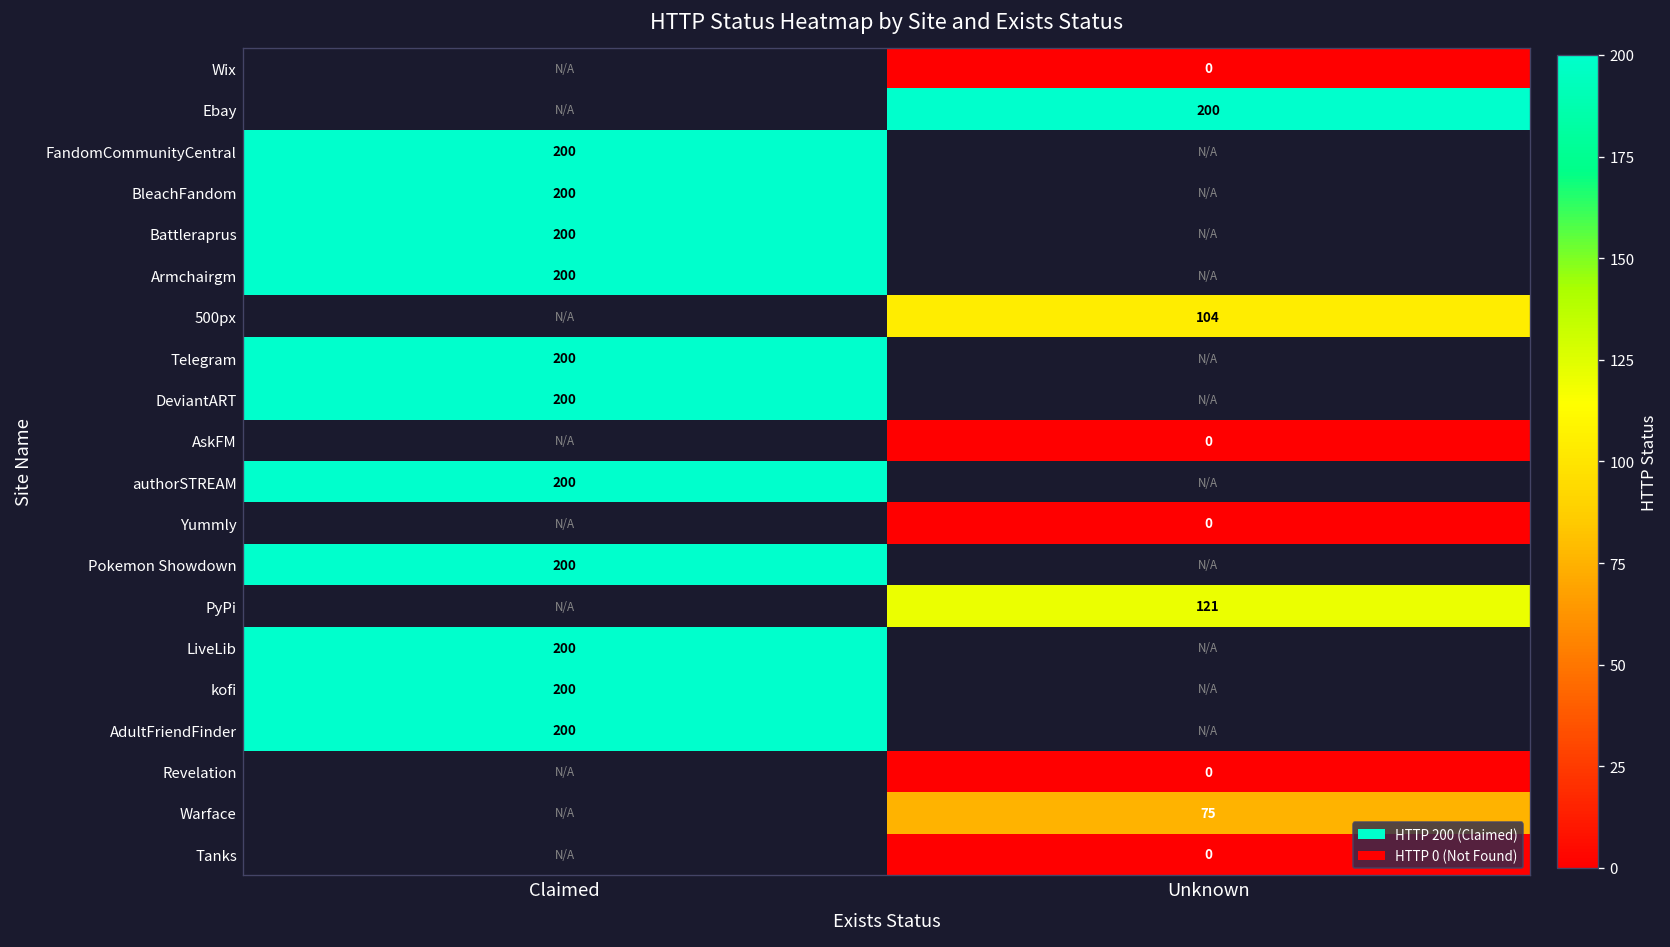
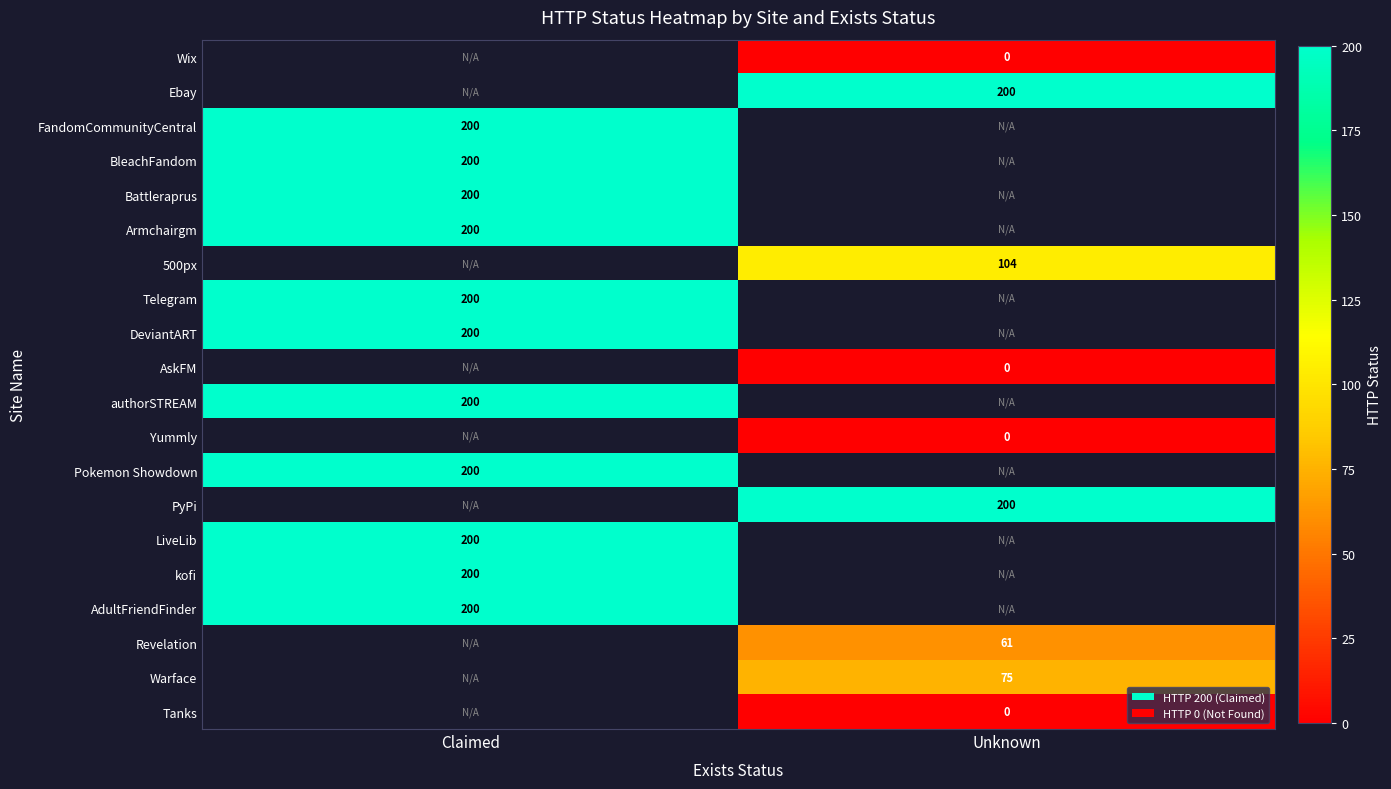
PyPi, Unknown: 121 -> 200
Revelation, Unknown: 0 -> 61
